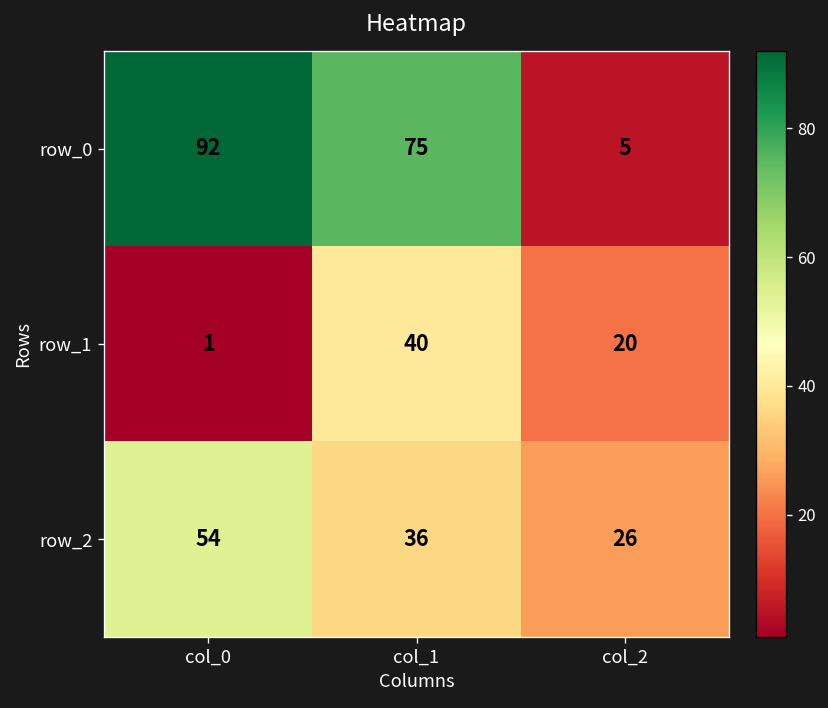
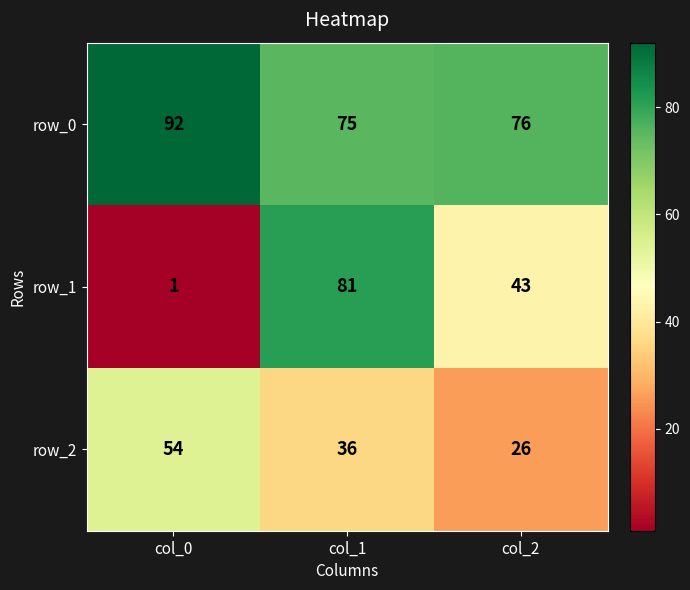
row_0, col_2: 5 -> 76
row_1, col_1: 40 -> 81
row_1, col_2: 20 -> 43
